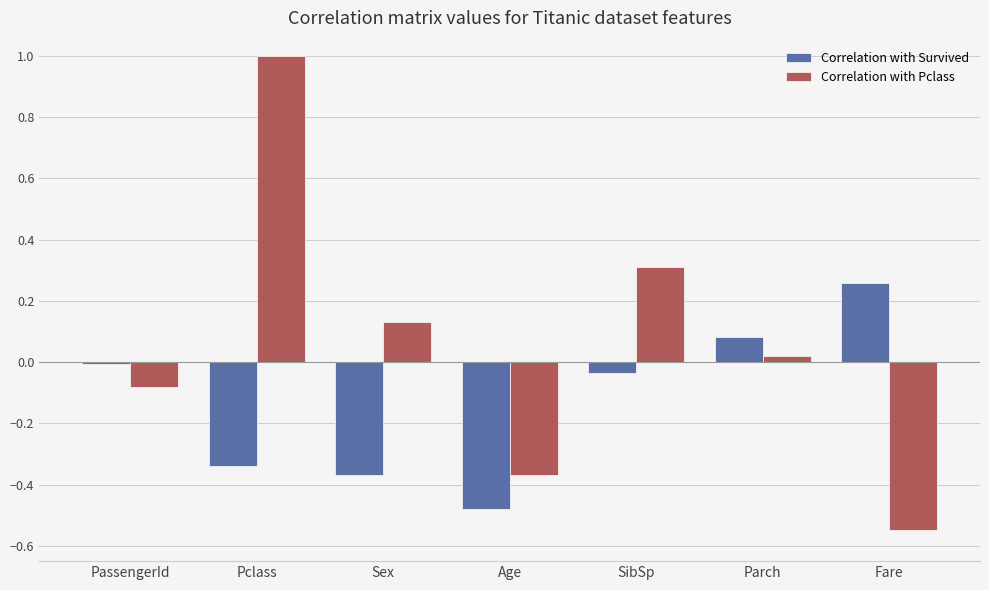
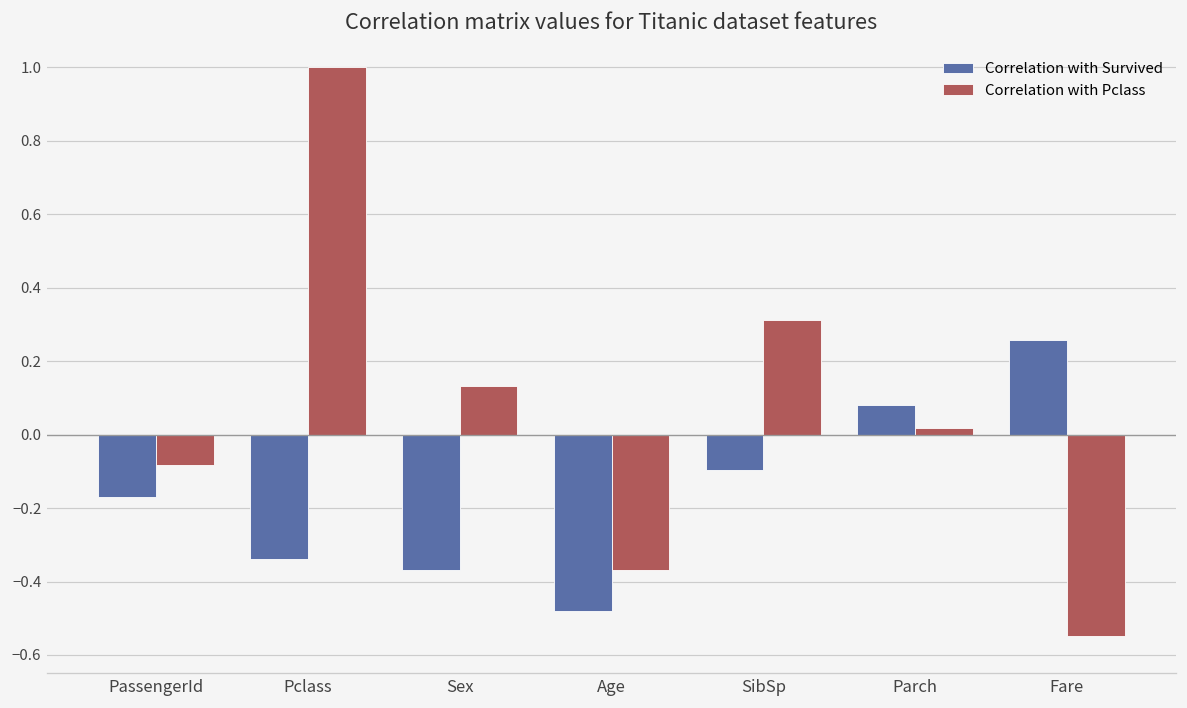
Correlation with Survived, PassengerId: -0.01 -> -0.17
Correlation with Survived, SibSp: -0.04 -> -0.10
